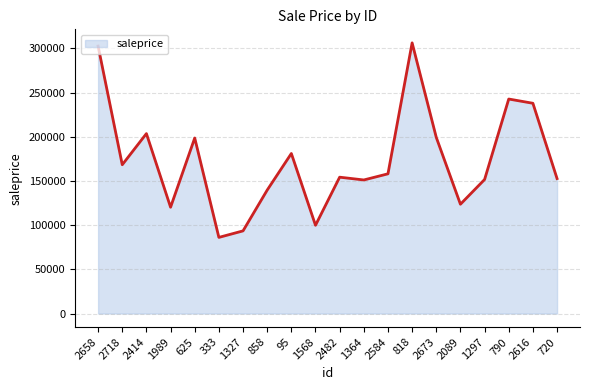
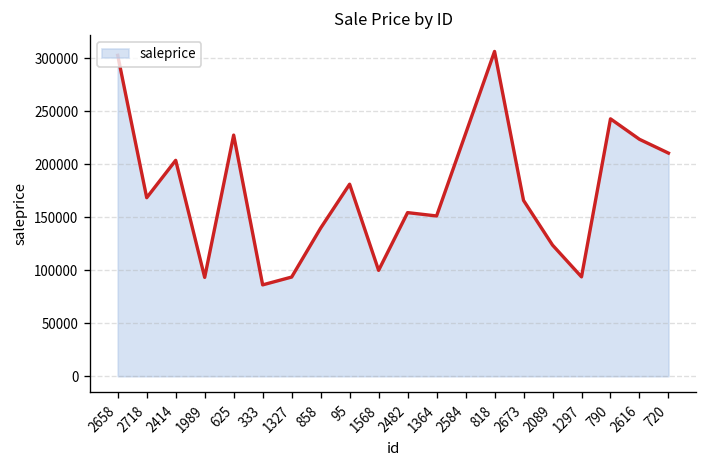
1989: 120000 -> 90000
625: 200000 -> 230000
2584: 160000 -> 230000
2673: 200000 -> 170000
1297: 150000 -> 90000
2616: 240000 -> 220000
720: 150000 -> 210000
